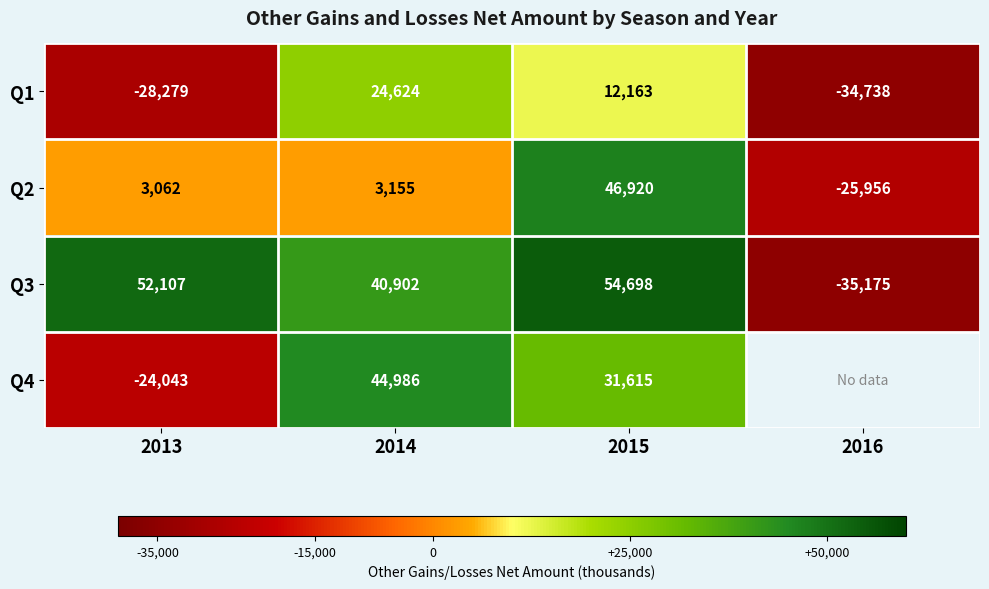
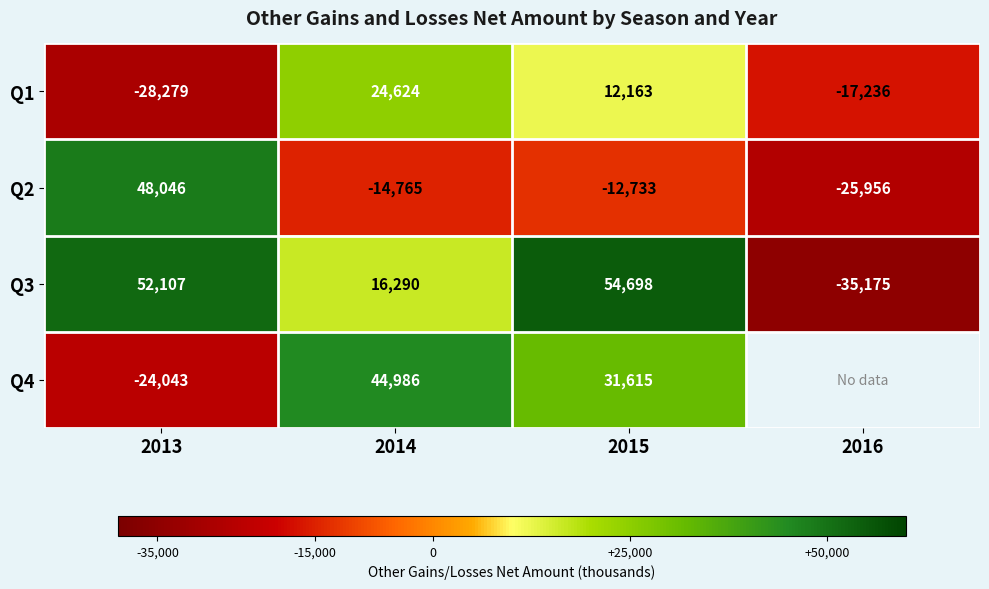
Q1, 2016: -34,738 -> -17,236
Q2, 2013: 3,062 -> 48,046
Q2, 2014: 3,155 -> -14,765
Q2, 2015: 46,920 -> -12,733
Q3, 2014: 40,902 -> 16,290
